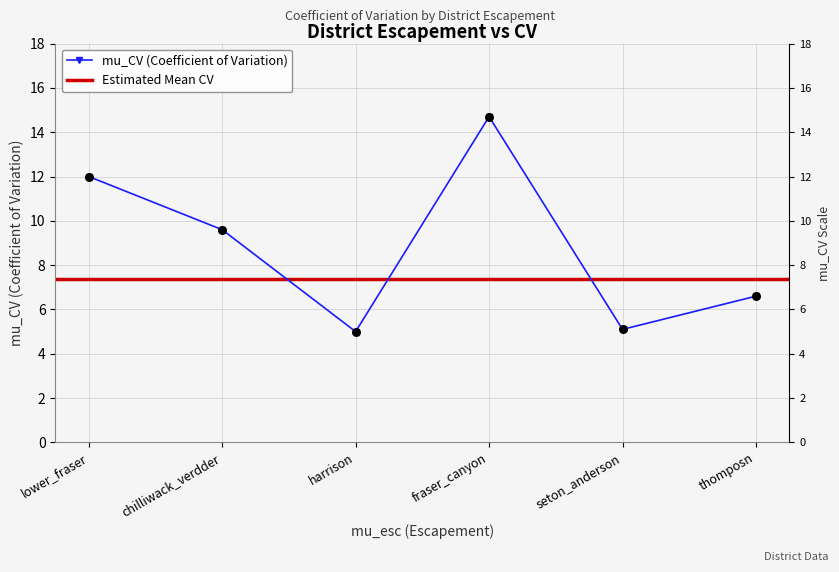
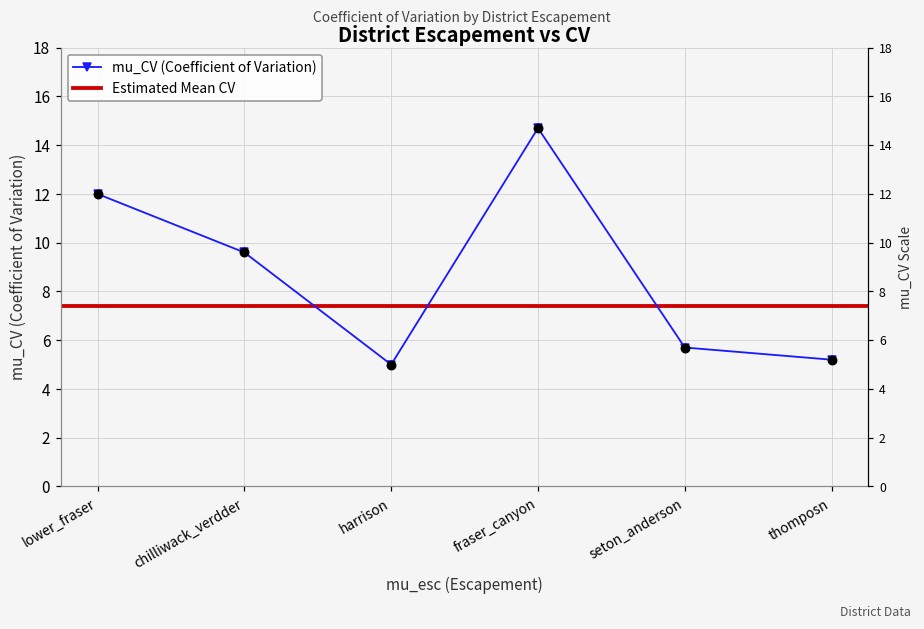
seton_anderson: 5.1 -> 5.7
thomposn: 6.6 -> 5.2
